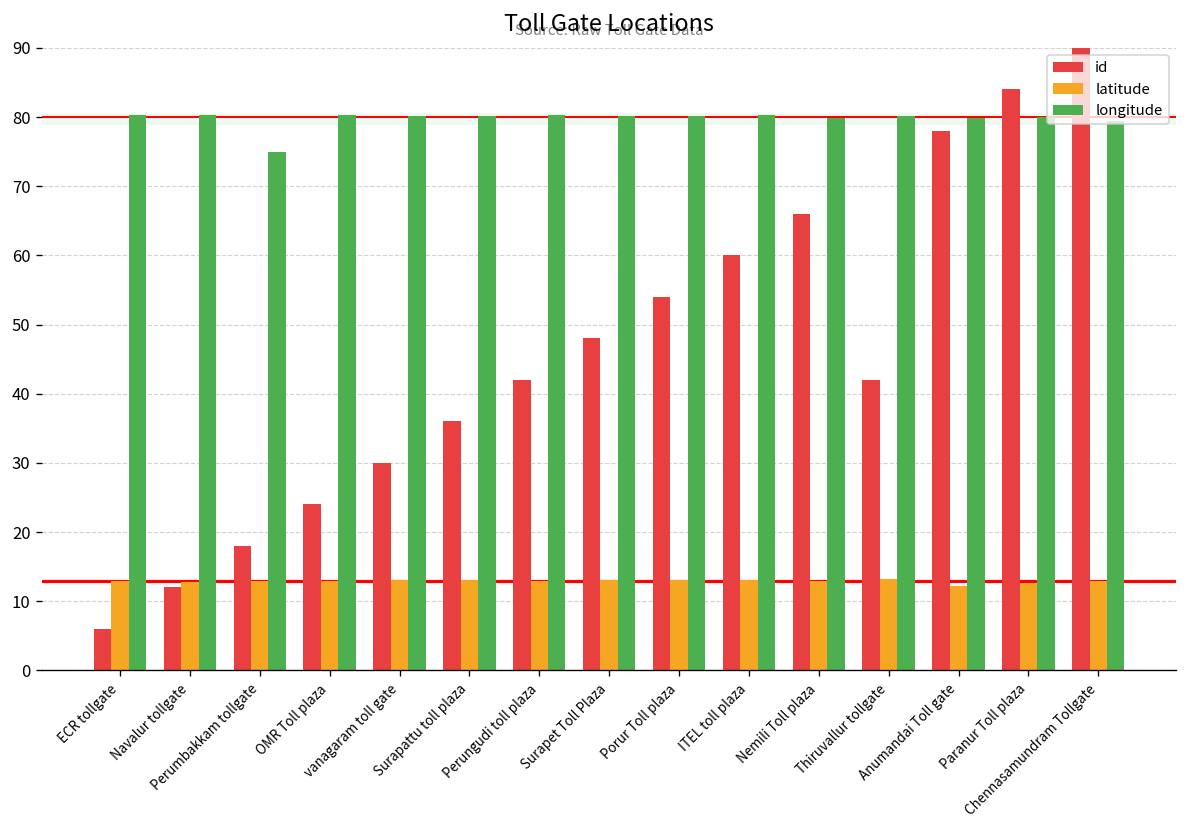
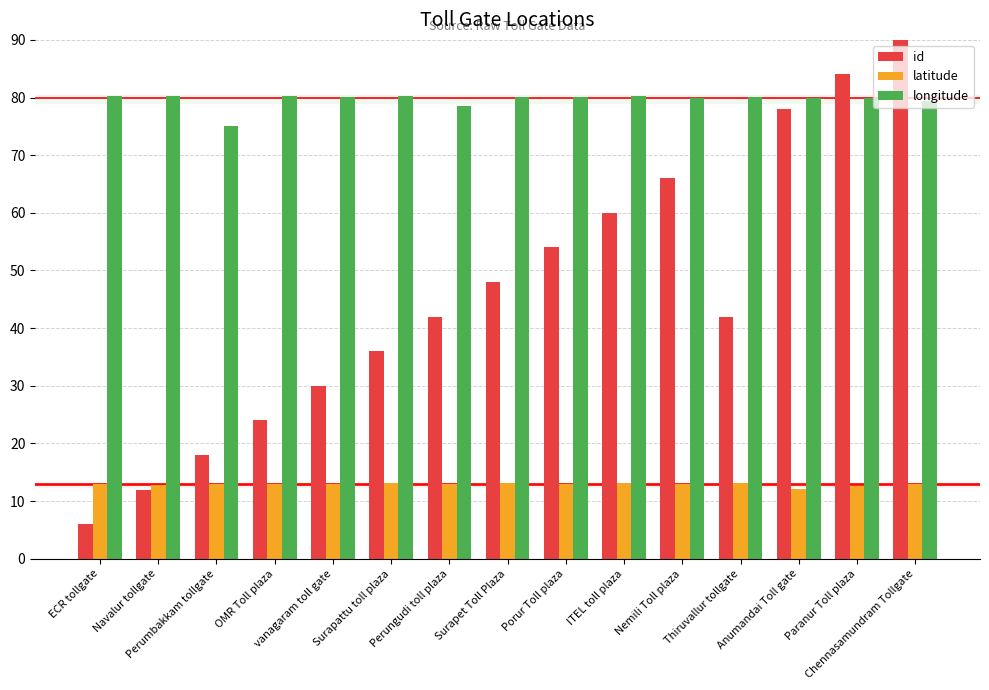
longitude, Perungudi toll plaza: 80 -> 79
